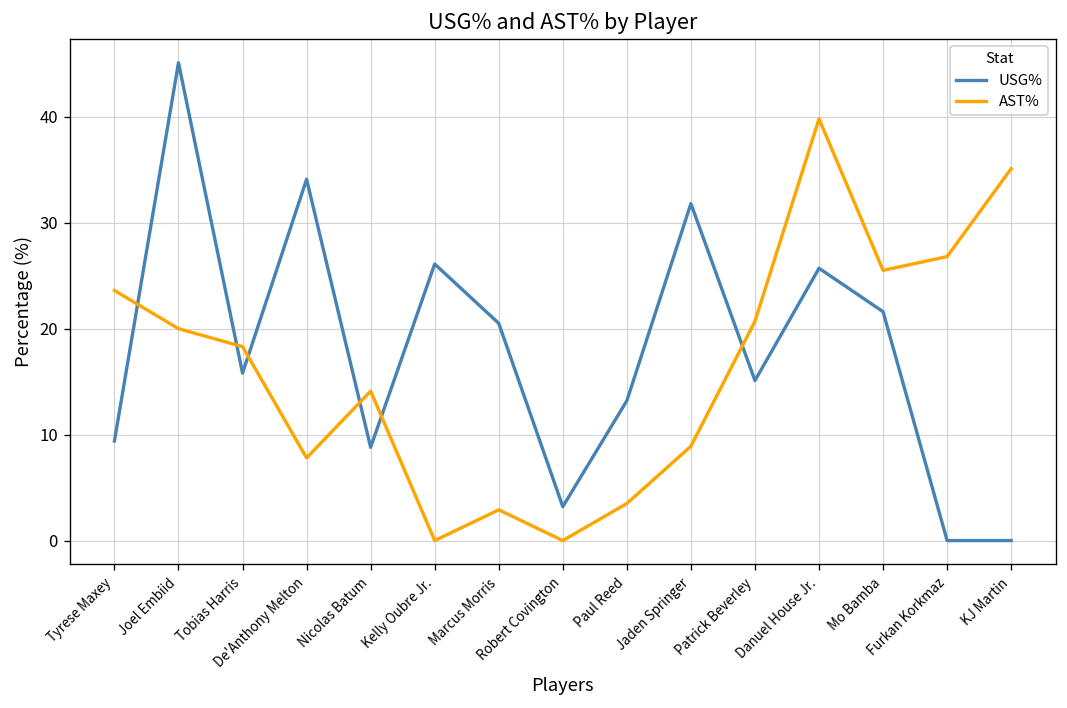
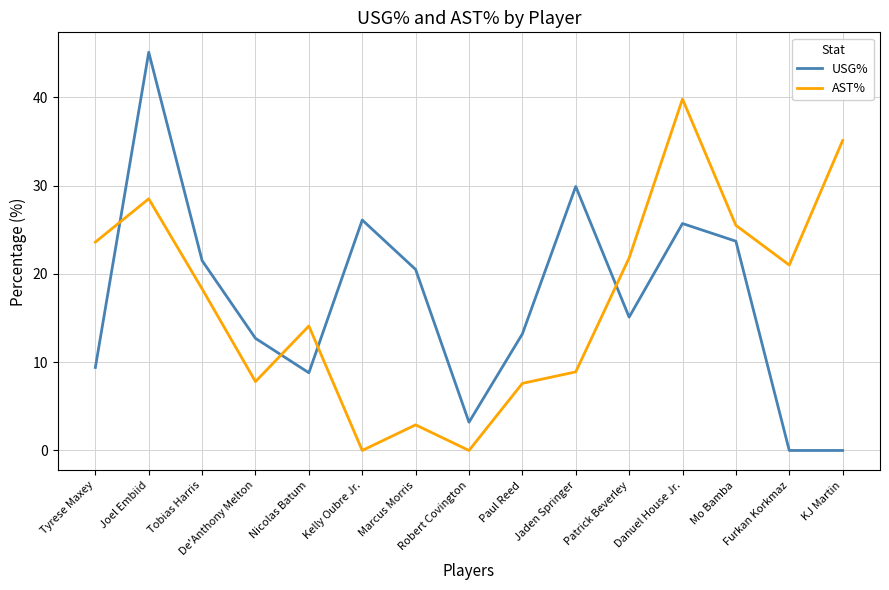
AST%, Joel Embiid: 20 -> 29
USG%, Tobias Harris: 16 -> 22
USG%, De'Anthony Melton: 34 -> 13
AST%, Paul Reed: 4 -> 8
USG%, Jaden Springer: 32 -> 30
AST%, Patrick Beverley: 21 -> 22
USG%, Mo Bamba: 22 -> 24
AST%, Furkan Korkmaz: 27 -> 21
